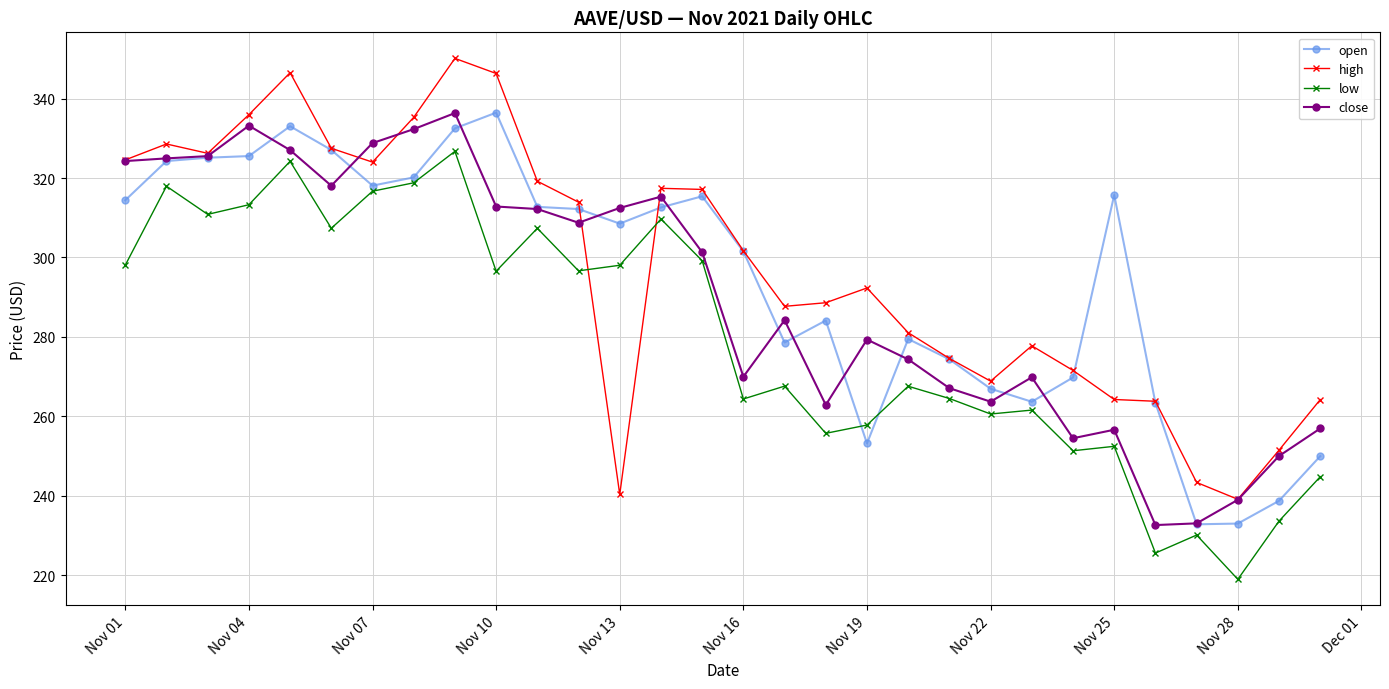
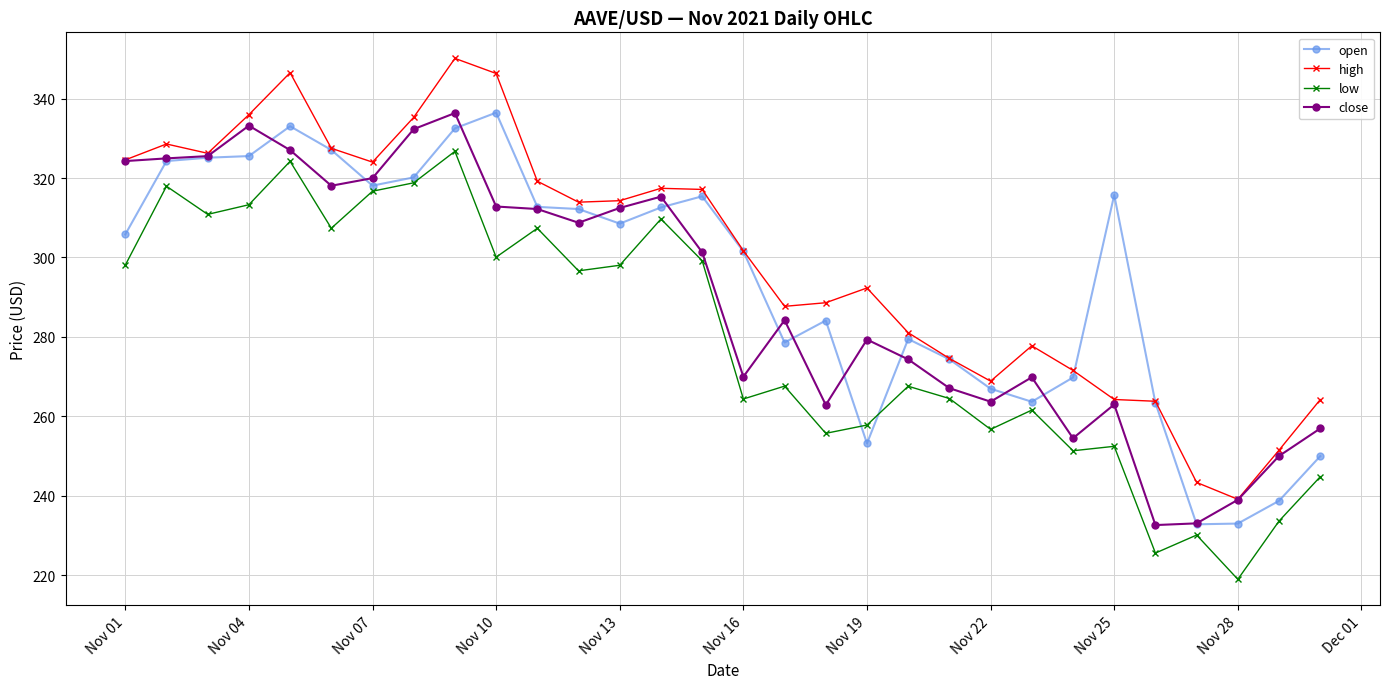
open, Nov 01: 314 -> 306
close, Nov 07: 329 -> 320
low, Nov 10: 297 -> 300
high, Nov 13: 240 -> 314
low, Nov 22: 261 -> 257
close, Nov 25: 257 -> 263
